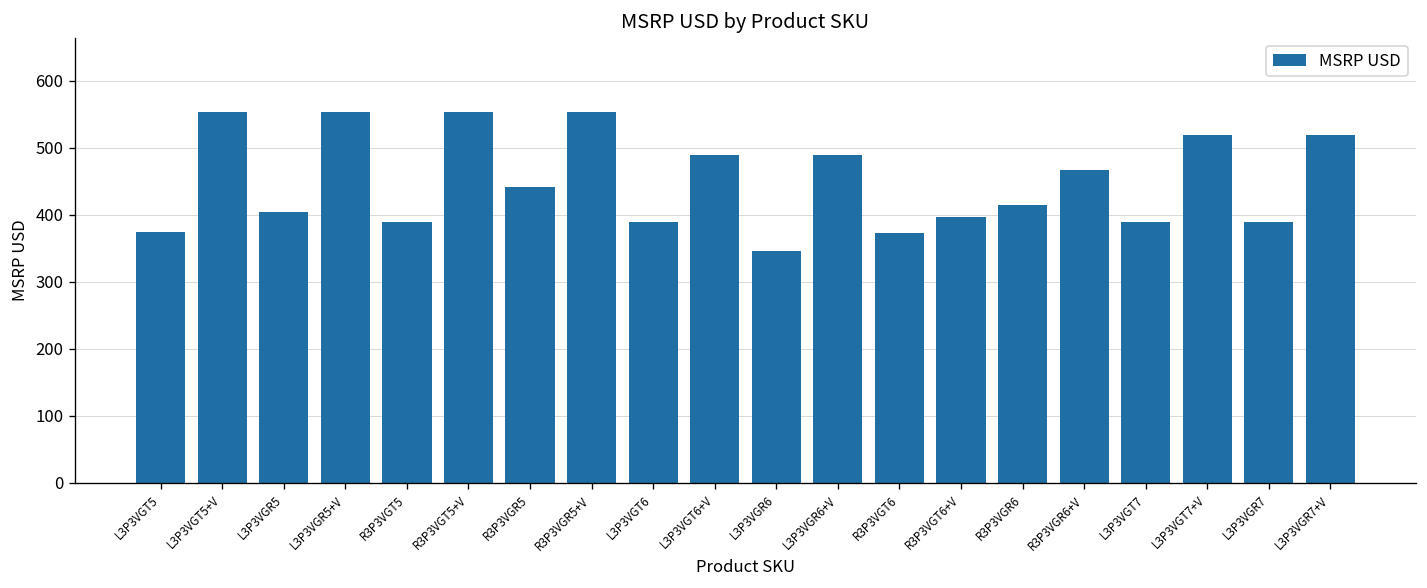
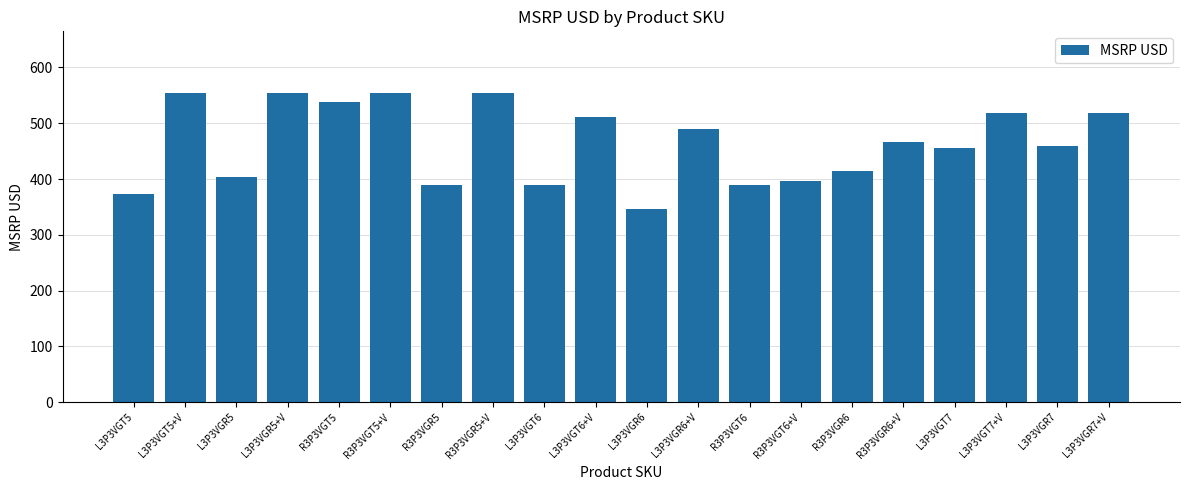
R3P3VGT5: 390 -> 540
R3P3VGR5: 440 -> 390
L3P3VGT6+V: 490 -> 510
R3P3VGT6: 370 -> 390
L3P3VGT7: 390 -> 460
L3P3VGR7: 390 -> 460
